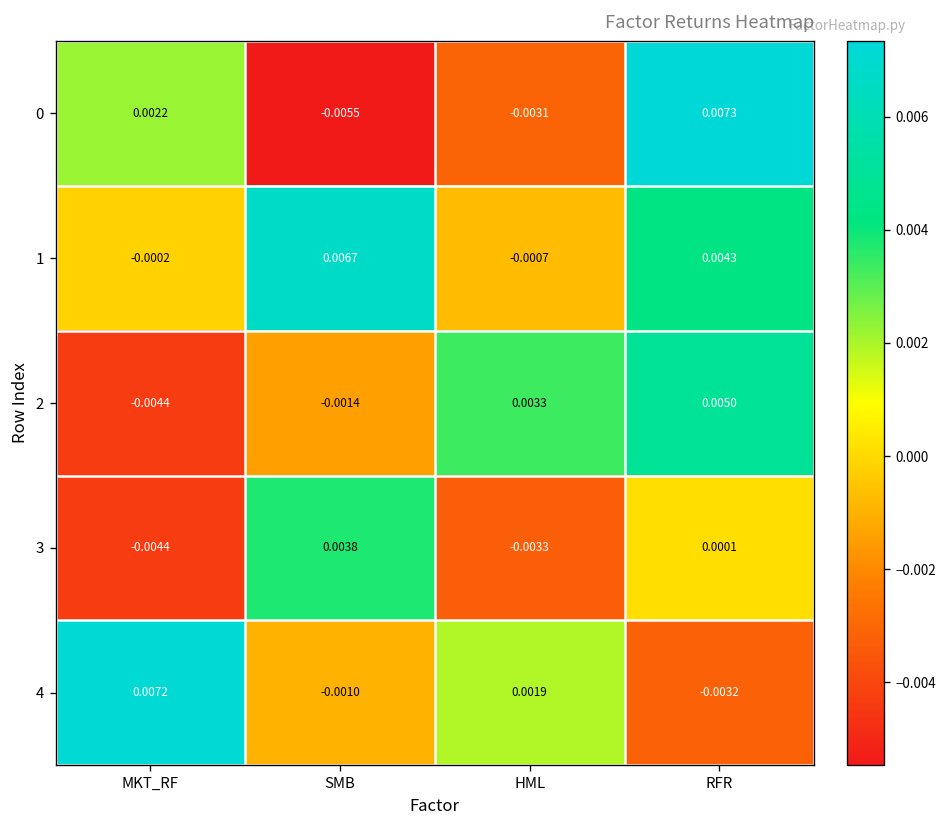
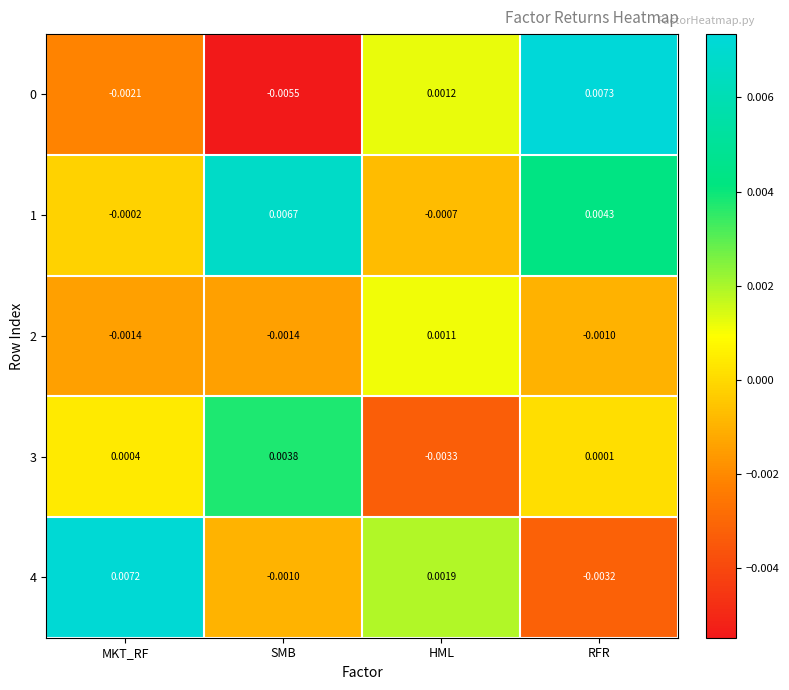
0, MKT_RF: 0.0022 -> -0.0021
0, HML: -0.0031 -> 0.0012
2, MKT_RF: -0.0044 -> -0.0014
2, HML: 0.0033 -> 0.0011
2, RFR: 0.0050 -> -0.0010
3, MKT_RF: -0.0044 -> 0.0004
